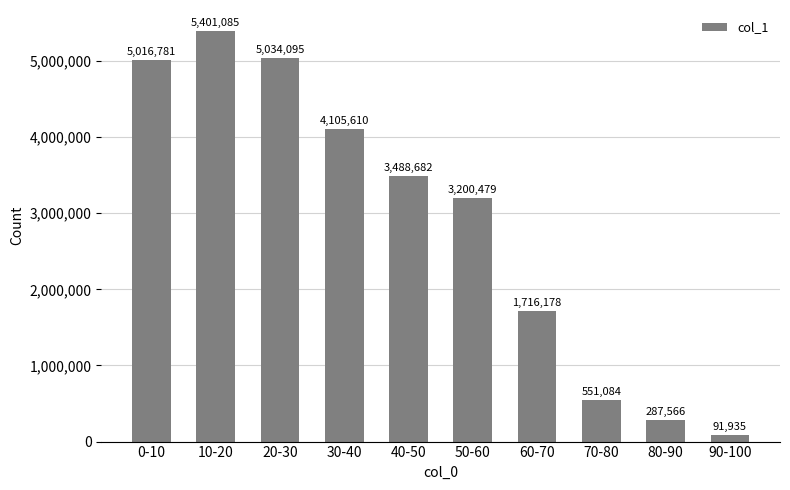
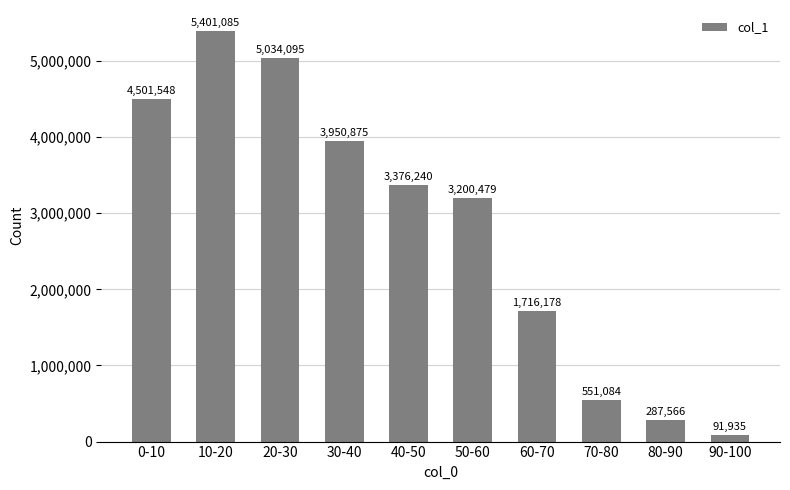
0-10: 5,016,781 -> 4,501,548
30-40: 4,105,610 -> 3,950,875
40-50: 3,488,682 -> 3,376,240
